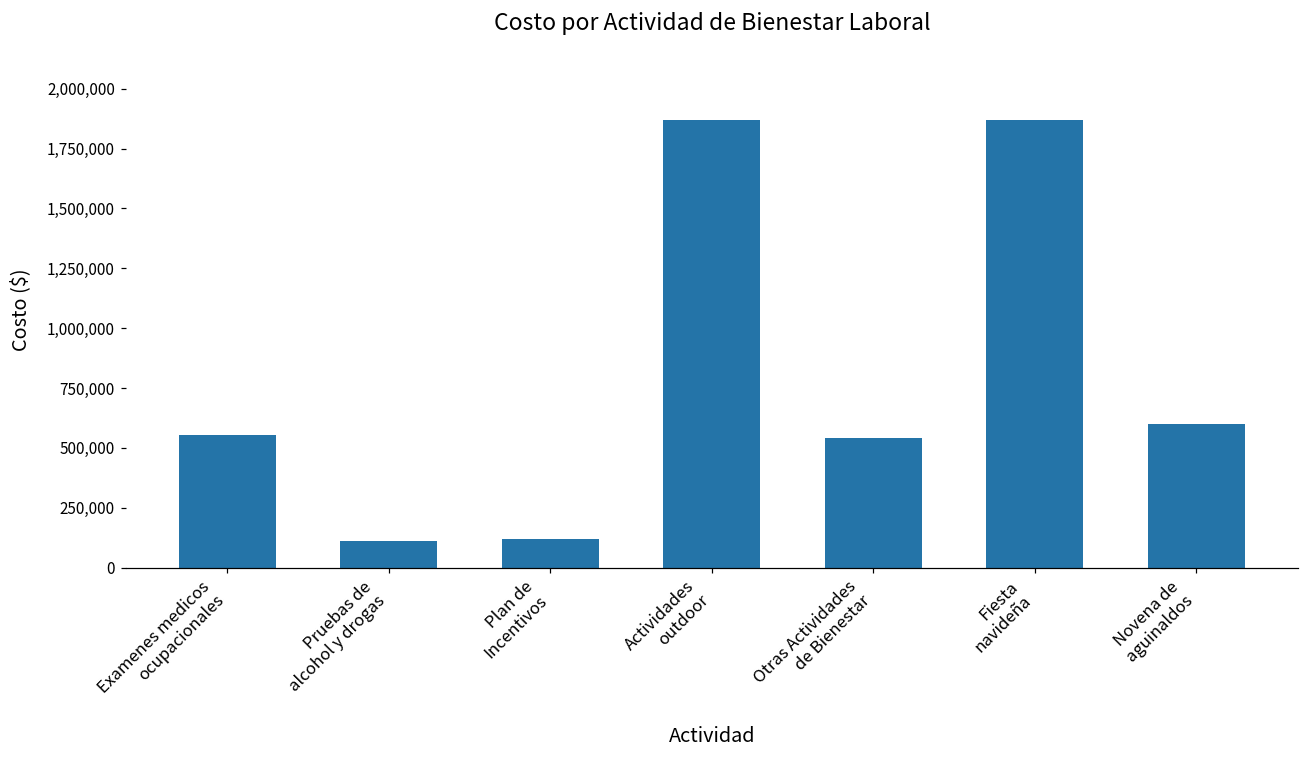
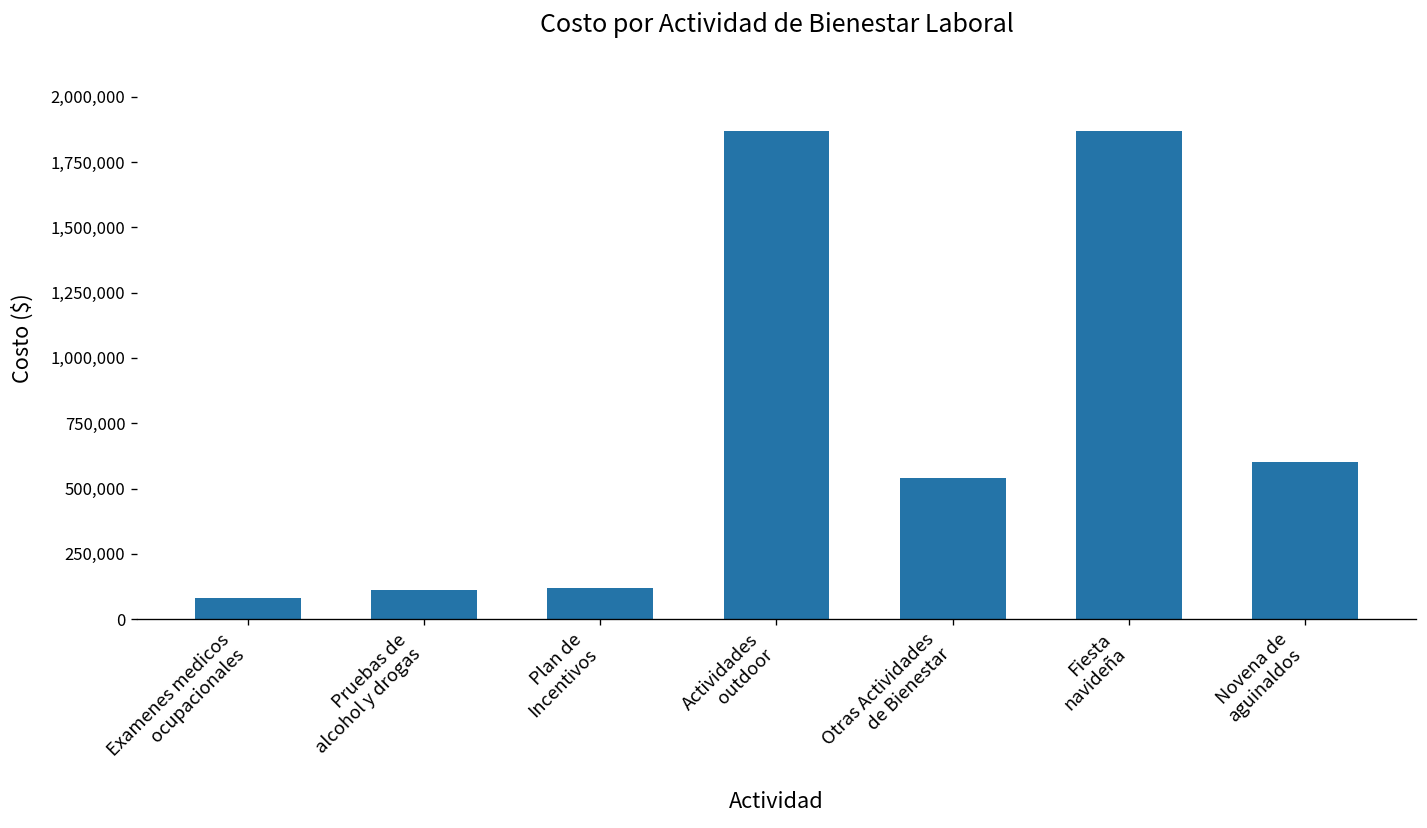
Examenes medicos ocupacionales: 550,000 -> 80,000
